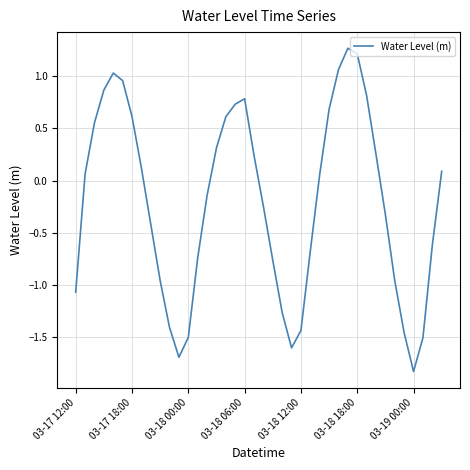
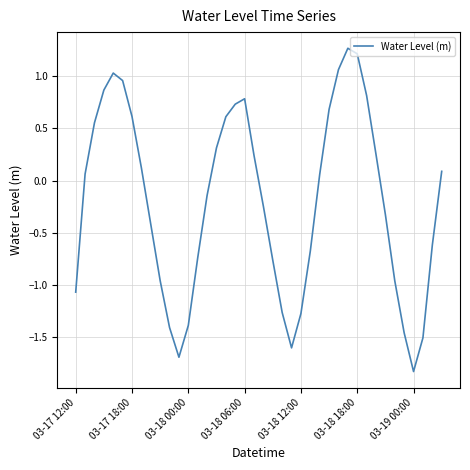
03-18 00:00: -1.51 -> -1.39
03-18 12:00: -1.44 -> -1.28
